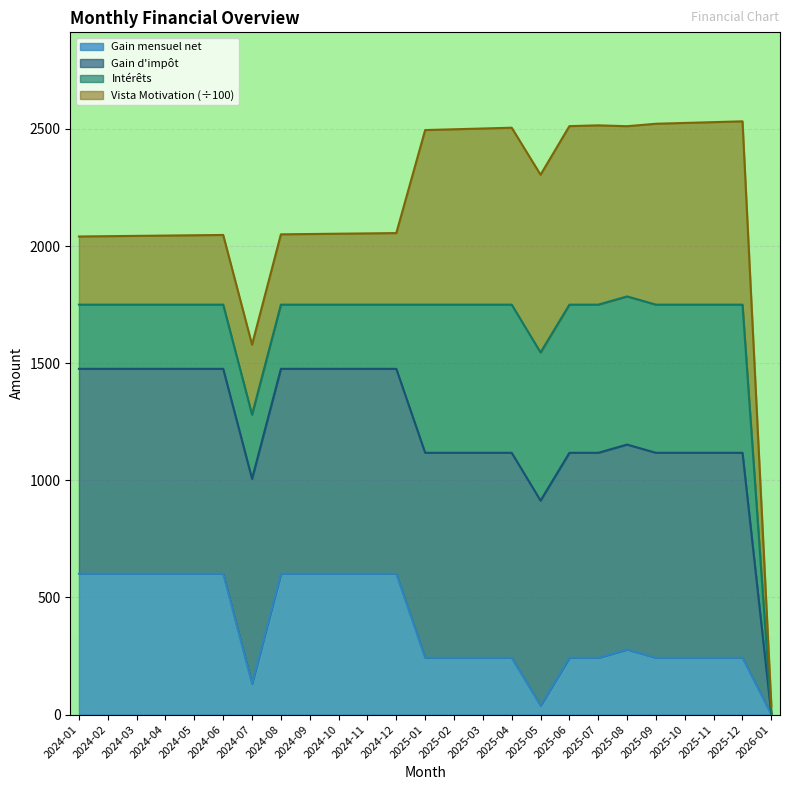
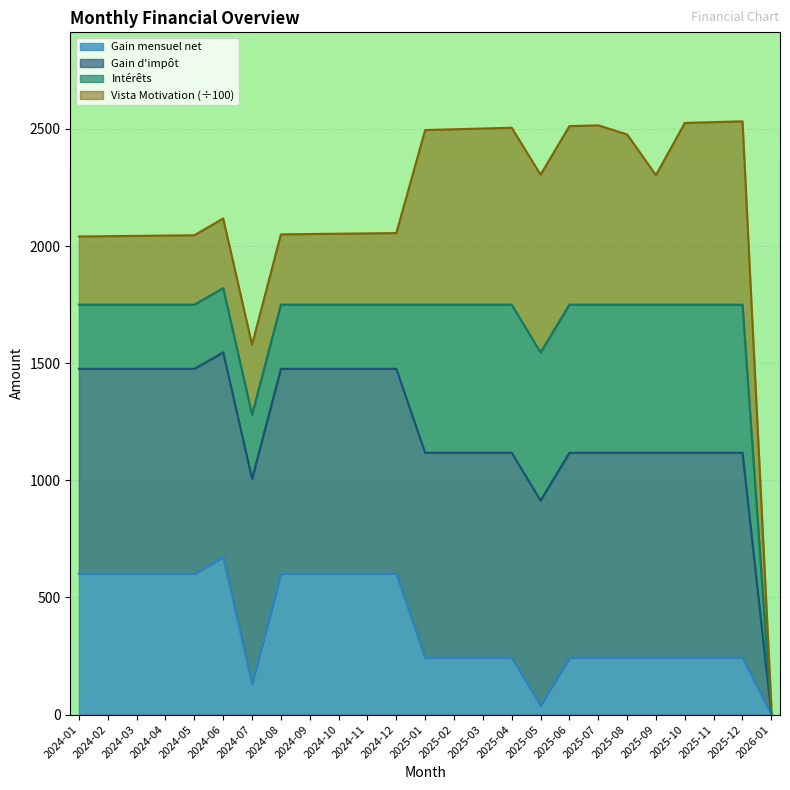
Gain mensuel net, 2024-06: 600 -> 670
Gain mensuel net, 2025-08: 280 -> 240
Vista Motivation (÷100), 2025-09: 770 -> 550
